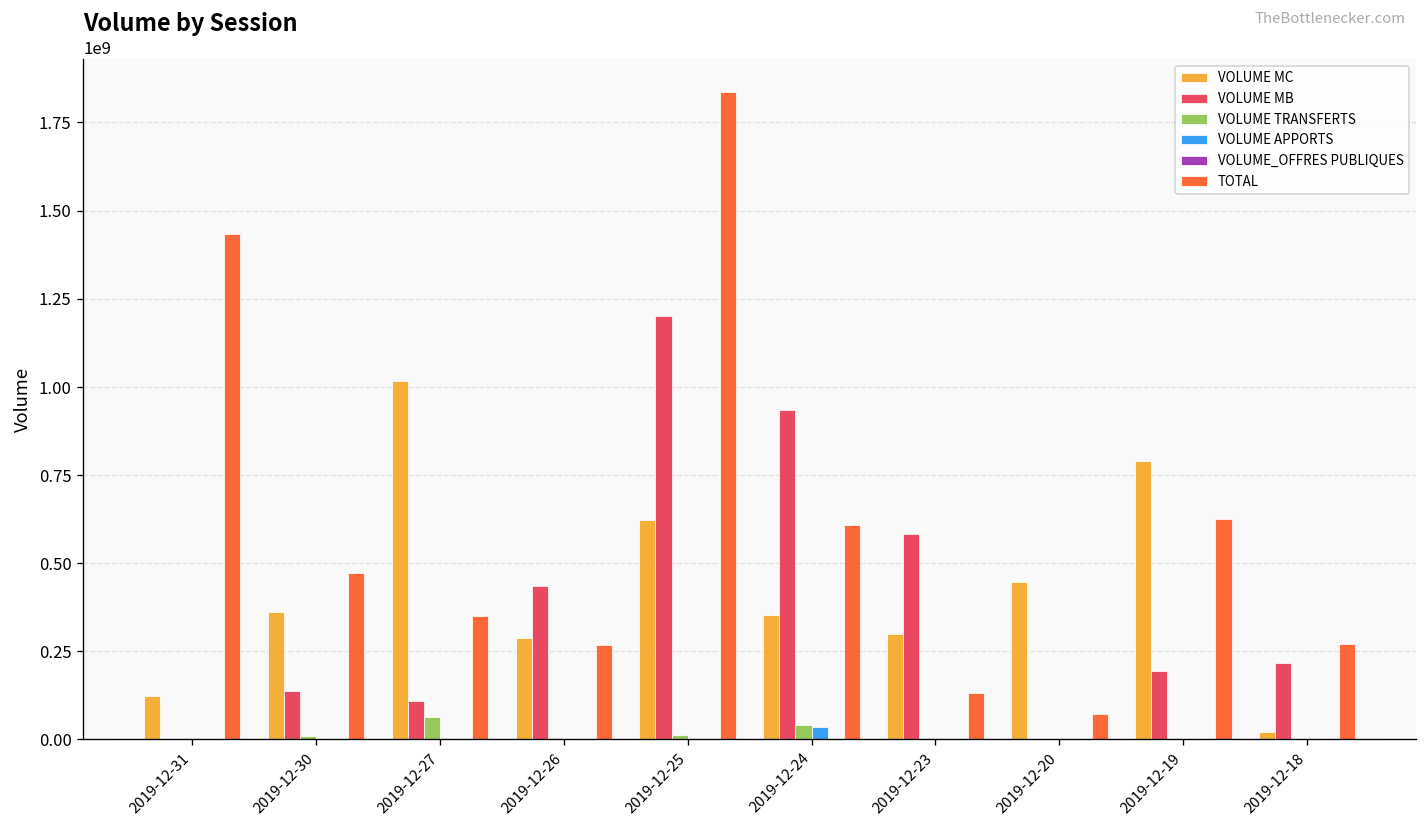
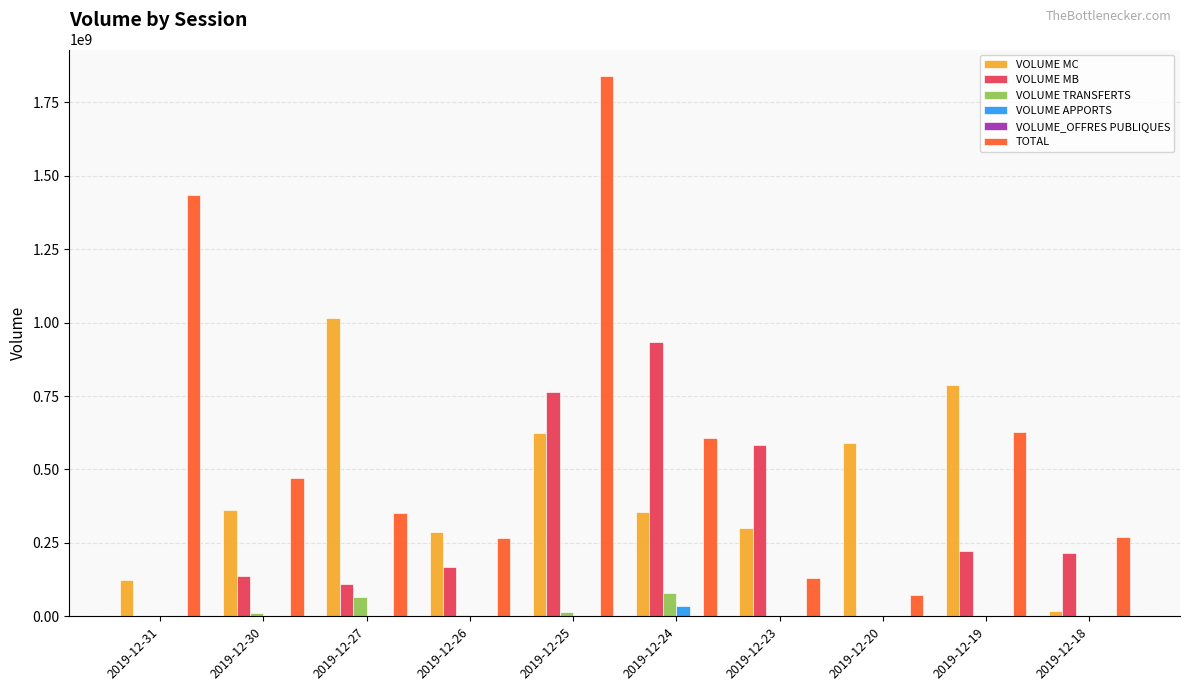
VOLUME MB, 2019-12-26: 430000000 -> 170000000
VOLUME MB, 2019-12-25: 1200000000 -> 760000000
VOLUME TRANSFERTS, 2019-12-24: 40000000 -> 80000000
VOLUME MC, 2019-12-20: 450000000 -> 590000000
VOLUME MB, 2019-12-19: 200000000 -> 220000000
